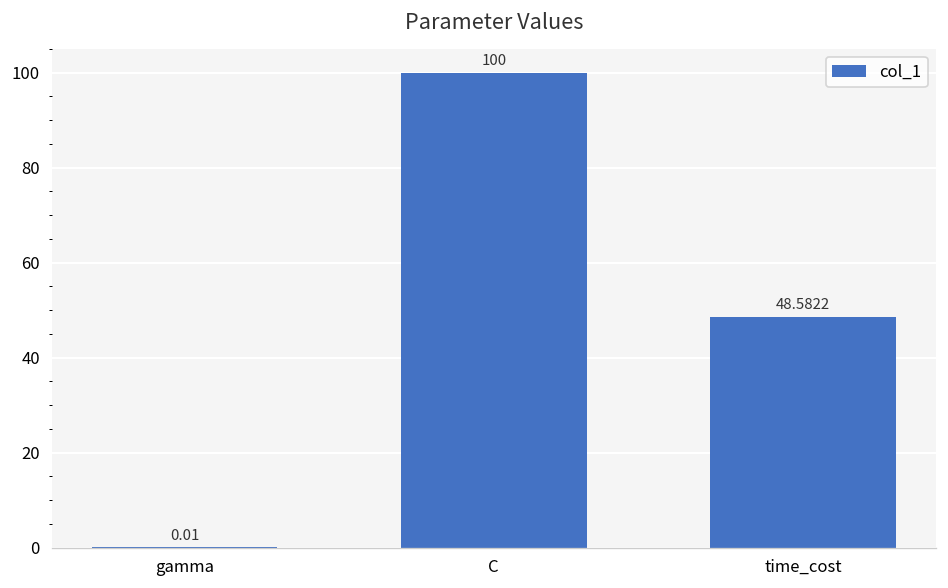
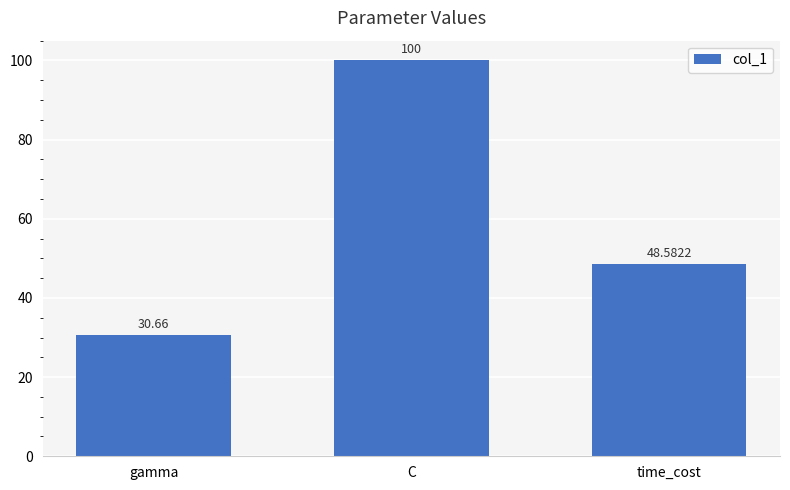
gamma: 0.01 -> 30.66
